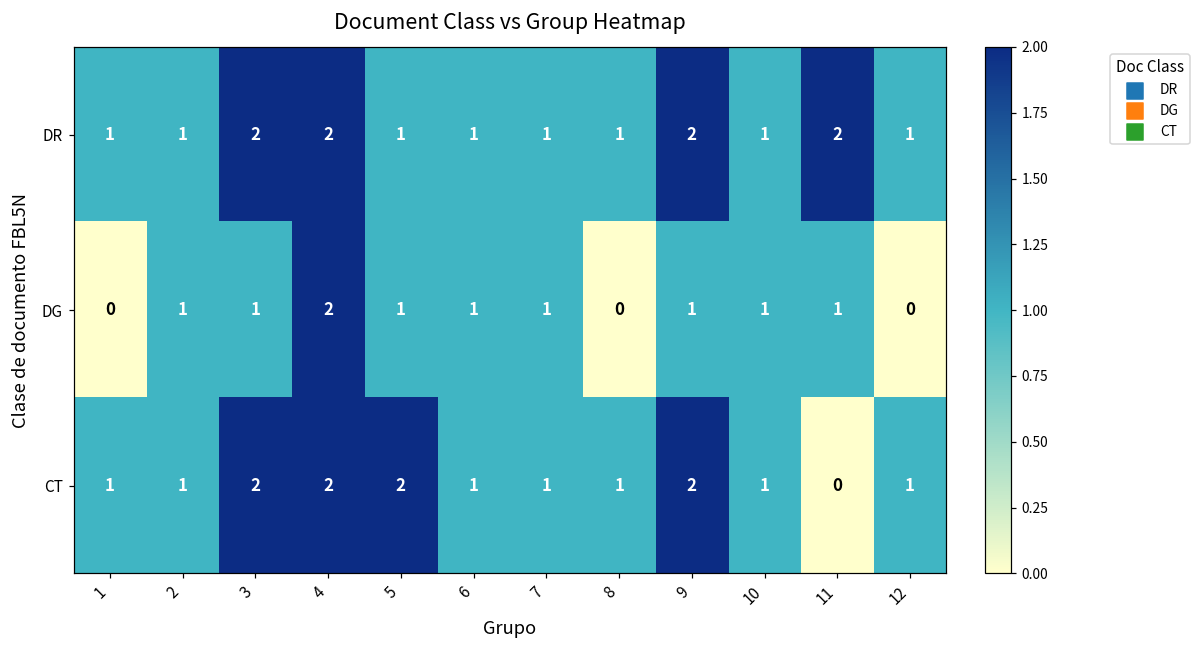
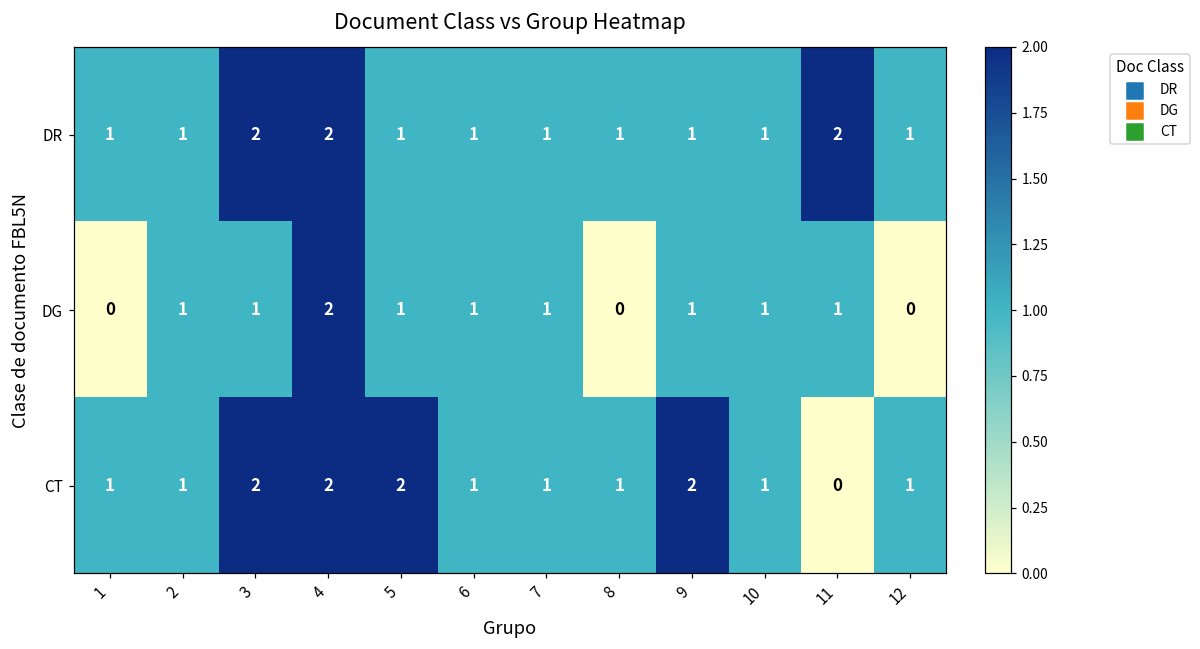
DR, 9: 2 -> 1
